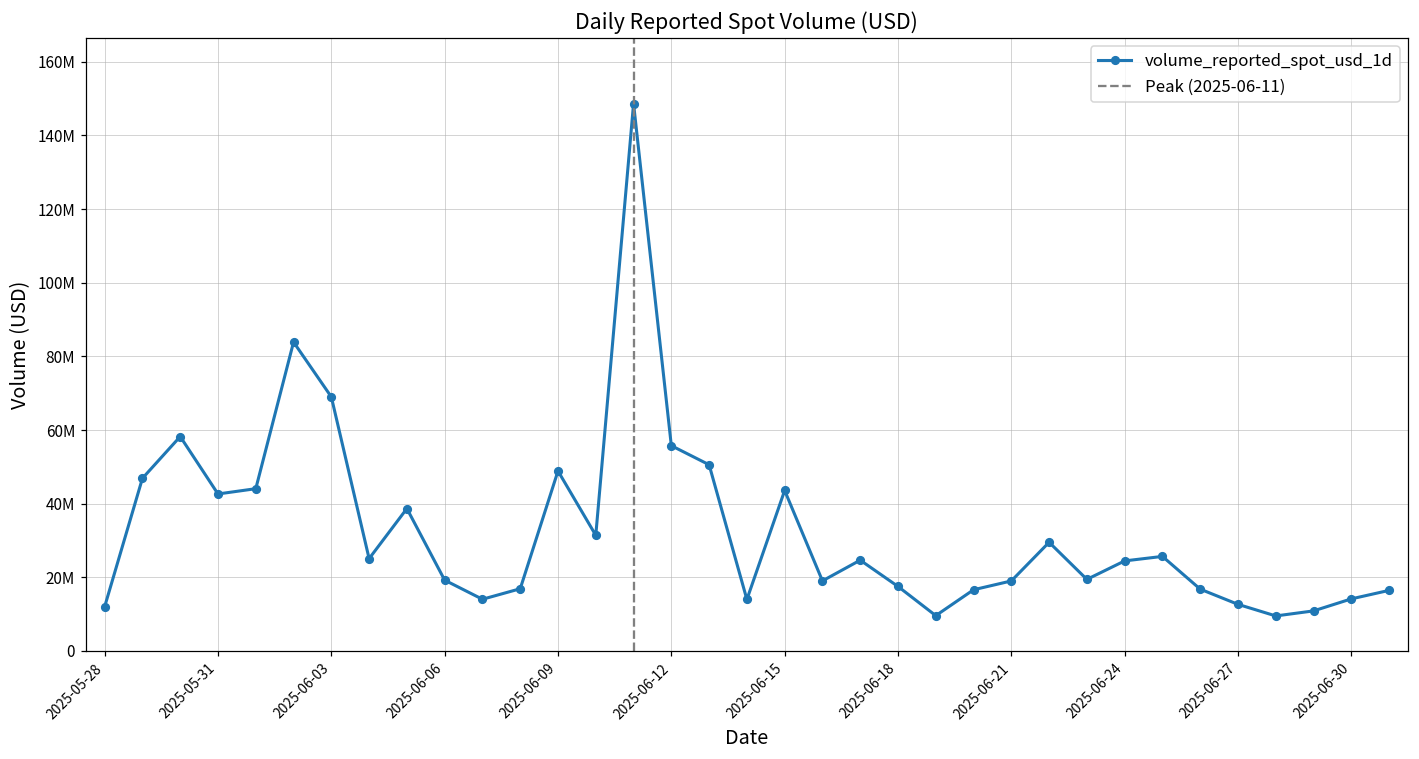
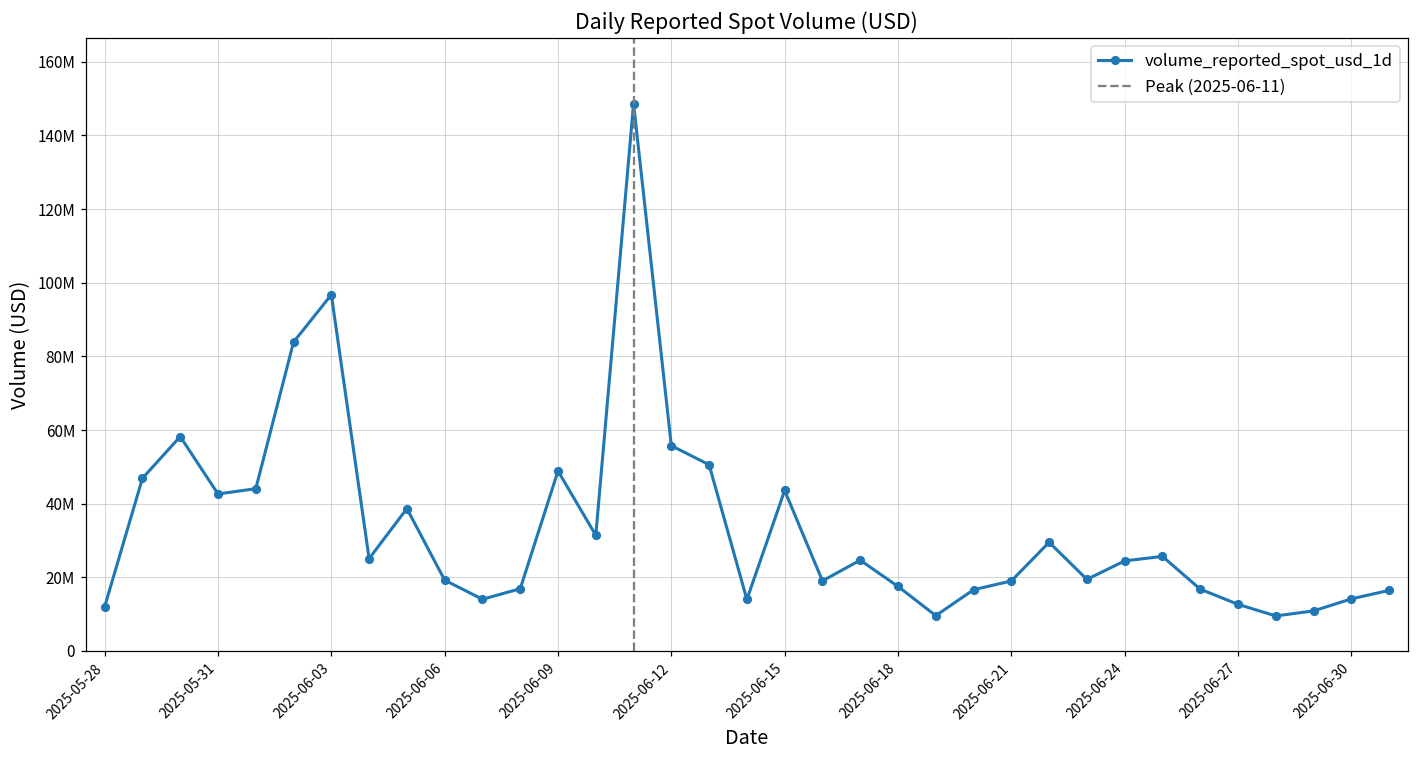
2025-06-03: 69000000 -> 97000000
